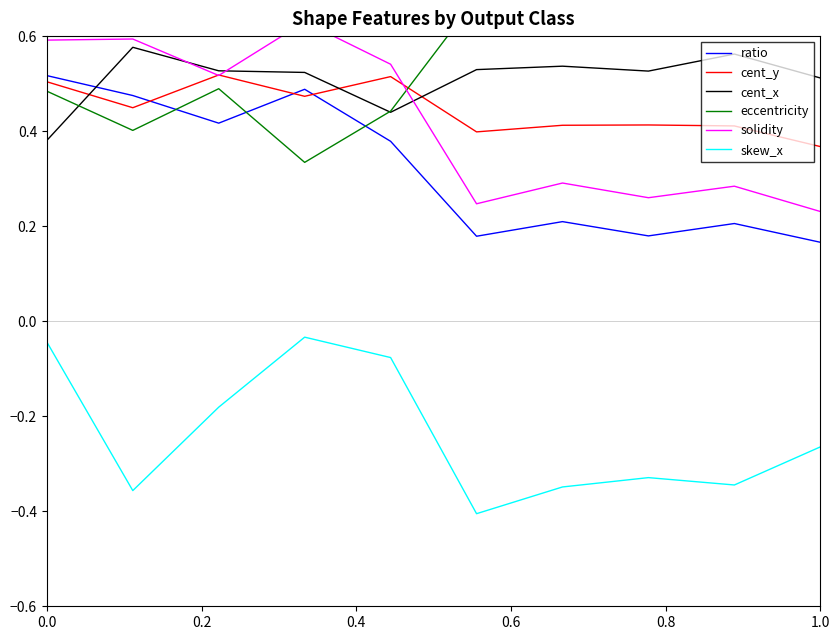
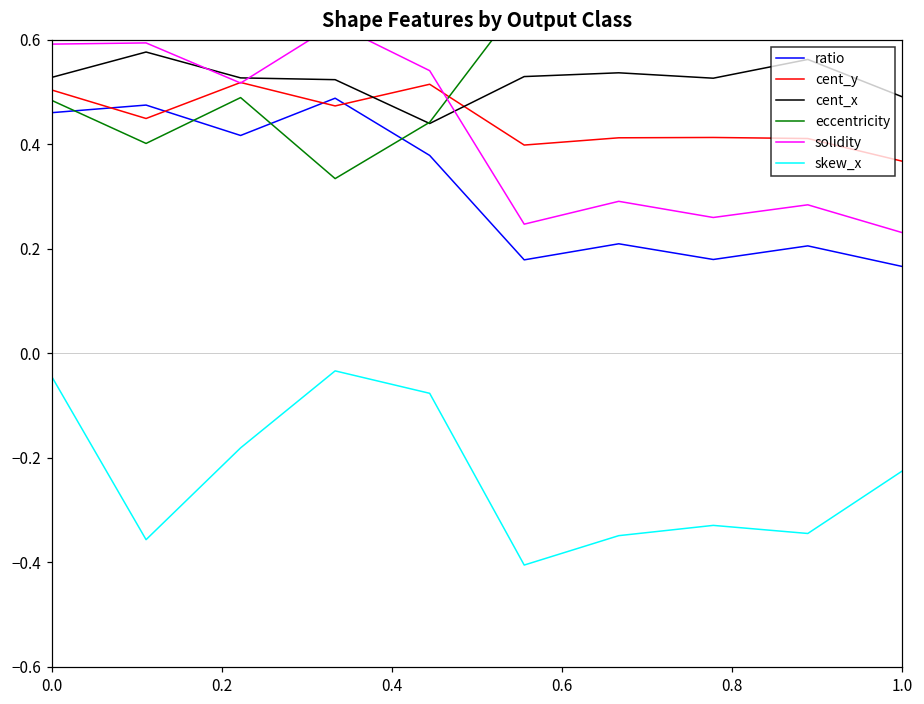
ratio, 0.0: 0.52 -> 0.46
cent_x, 0.0: 0.38 -> 0.53
cent_x, 1.0: 0.51 -> 0.49
skew_x, 1.0: -0.26 -> -0.23
